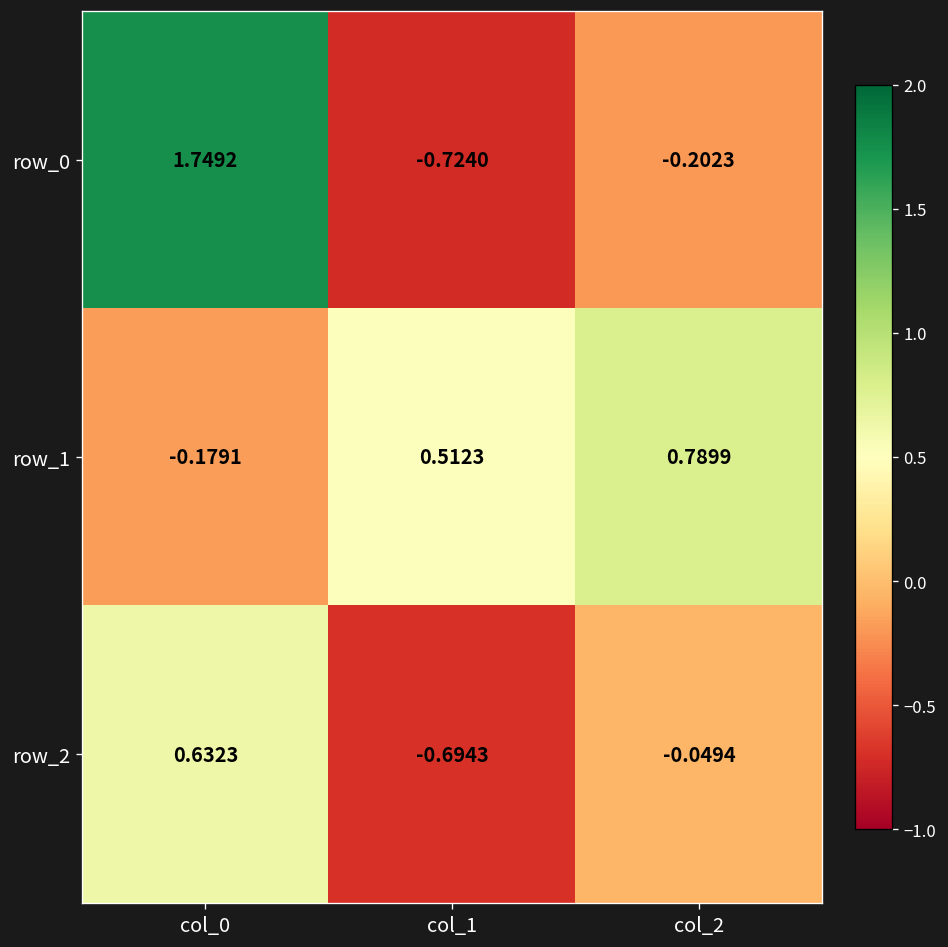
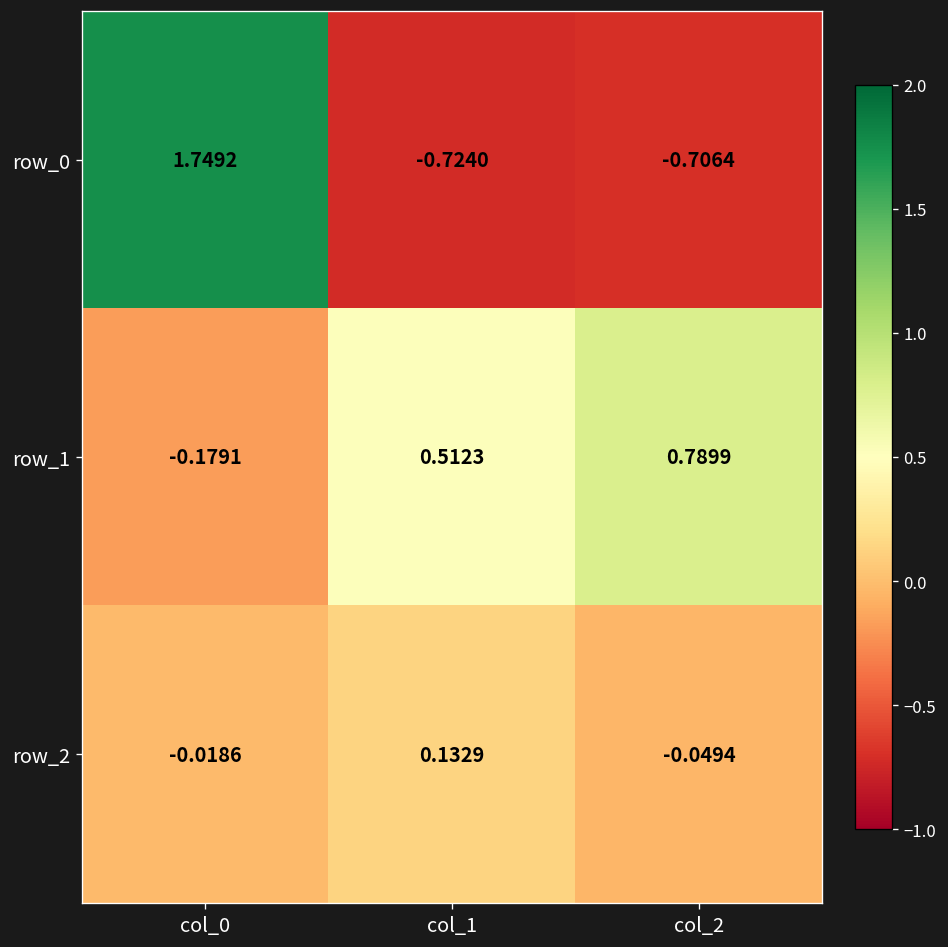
row_0, col_2: -0.2023 -> -0.7064
row_2, col_0: 0.6323 -> -0.0186
row_2, col_1: -0.6943 -> 0.1329
